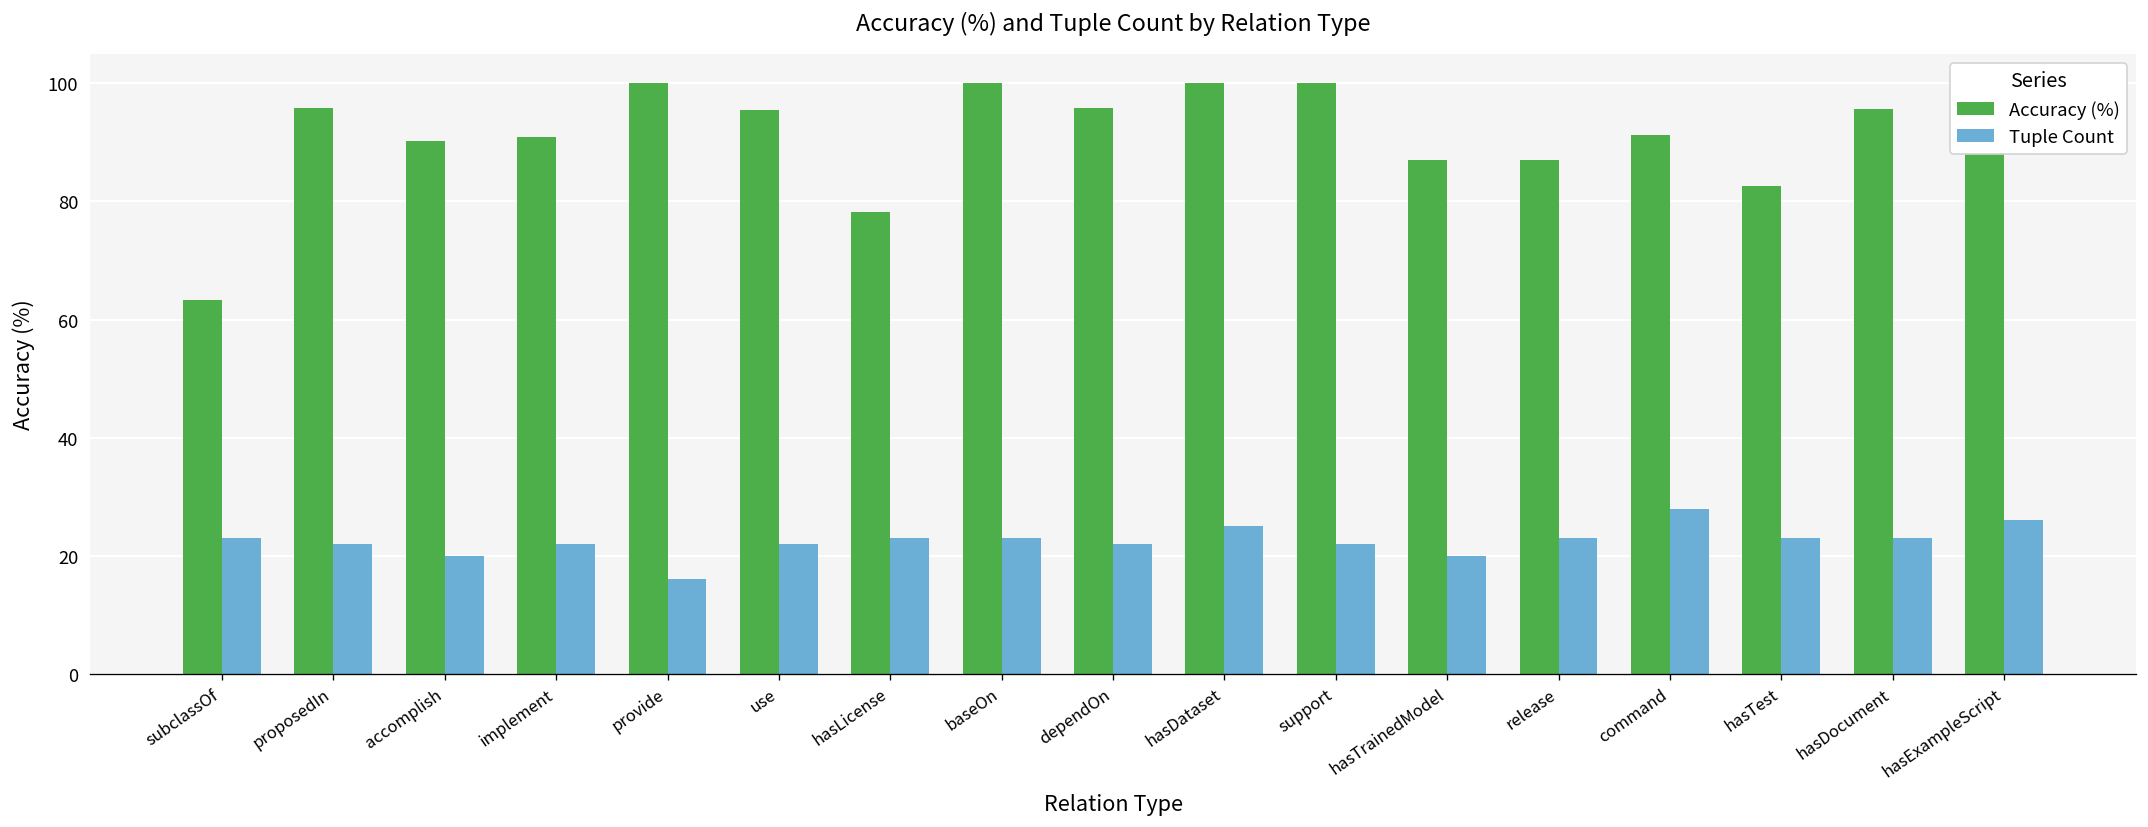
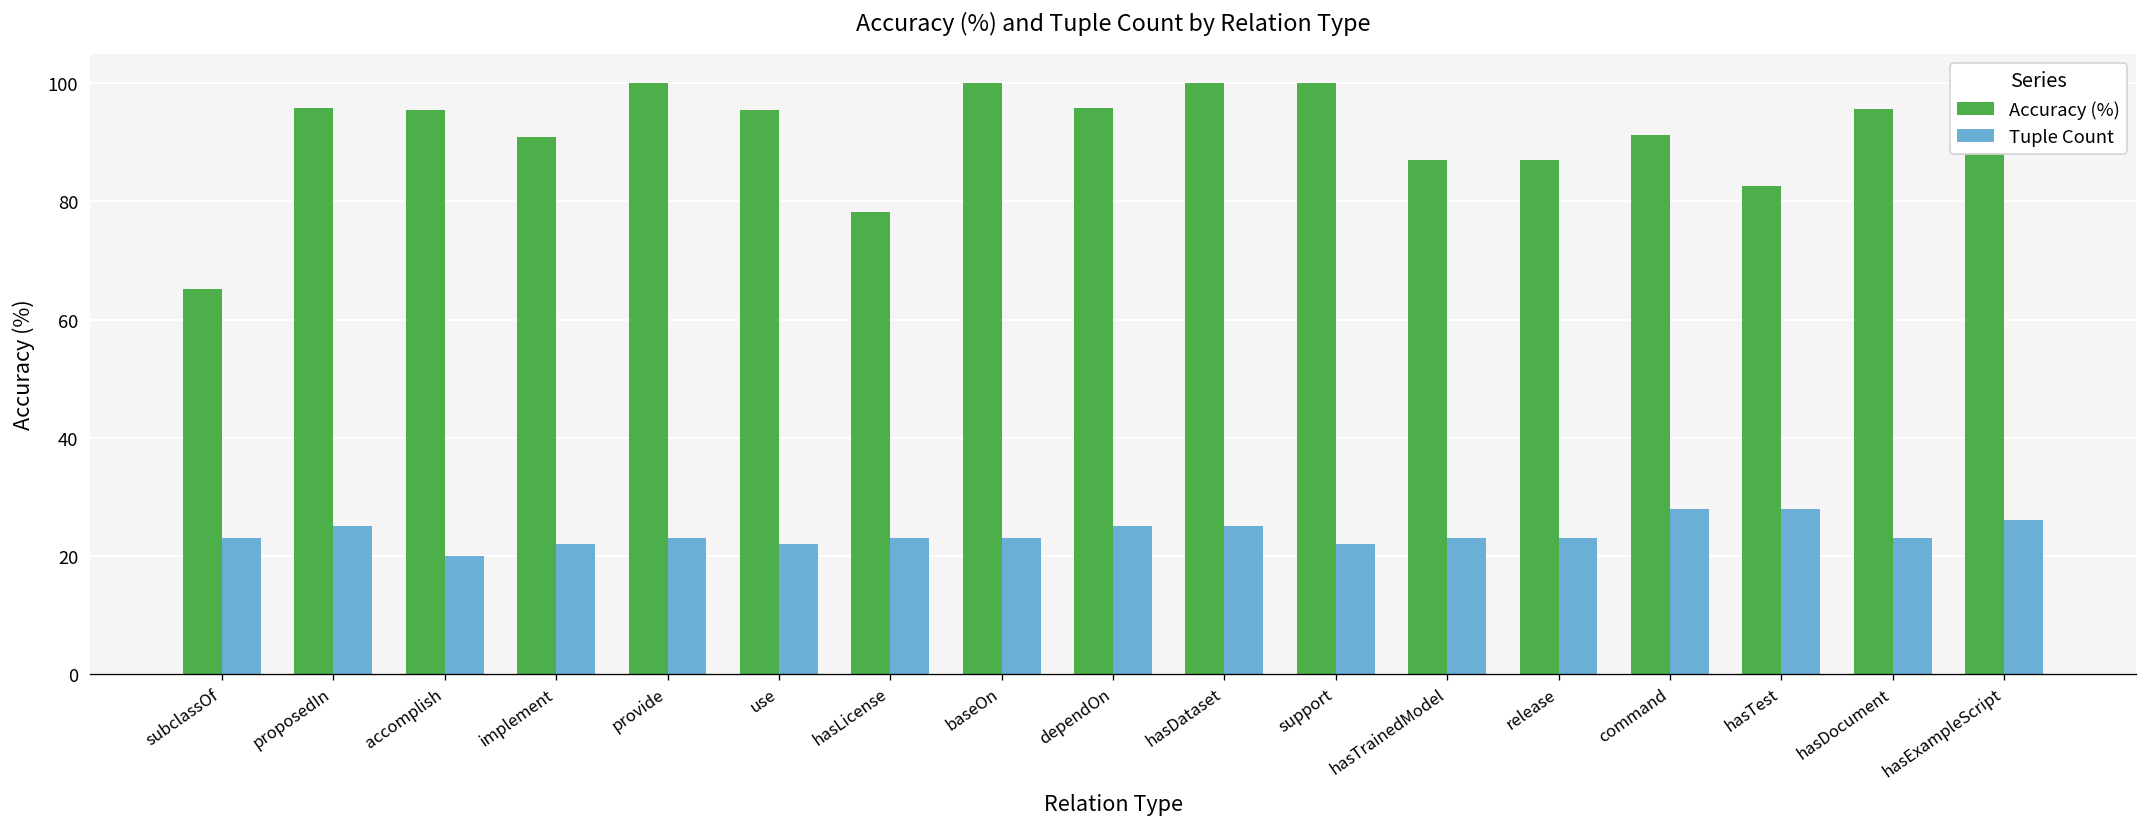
Accuracy (%), subclassOf: 63 -> 65
Tuple Count, proposedIn: 22 -> 25
Accuracy (%), accomplish: 90 -> 95
Tuple Count, provide: 16 -> 23
Tuple Count, dependOn: 22 -> 25
Tuple Count, hasTrainedModel: 20 -> 23
Tuple Count, hasTest: 23 -> 28
